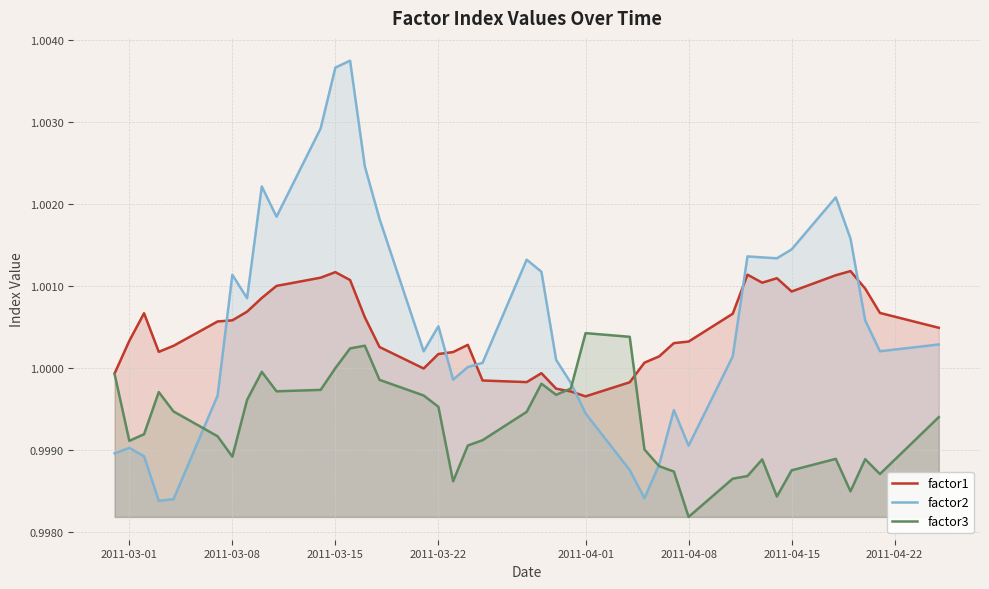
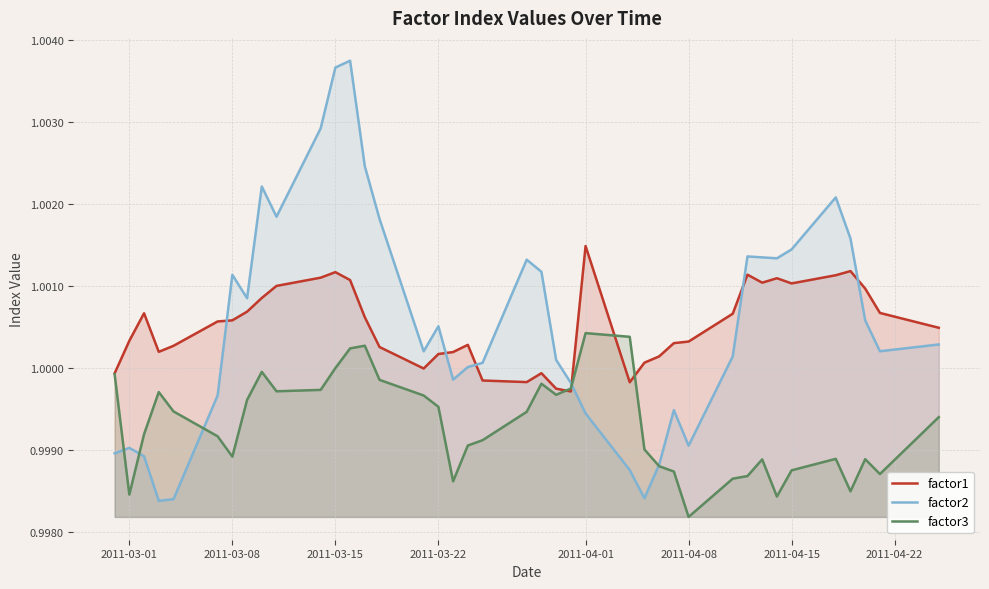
factor3, 2011-03-01: 0.9991 -> 0.9985
factor1, 2011-04-01: 0.9997 -> 1.0015
factor1, 2011-04-15: 1.0009 -> 1.0010
